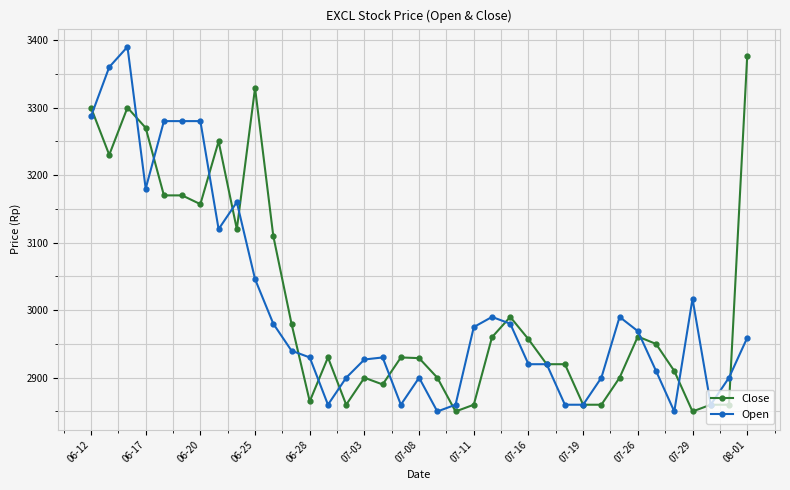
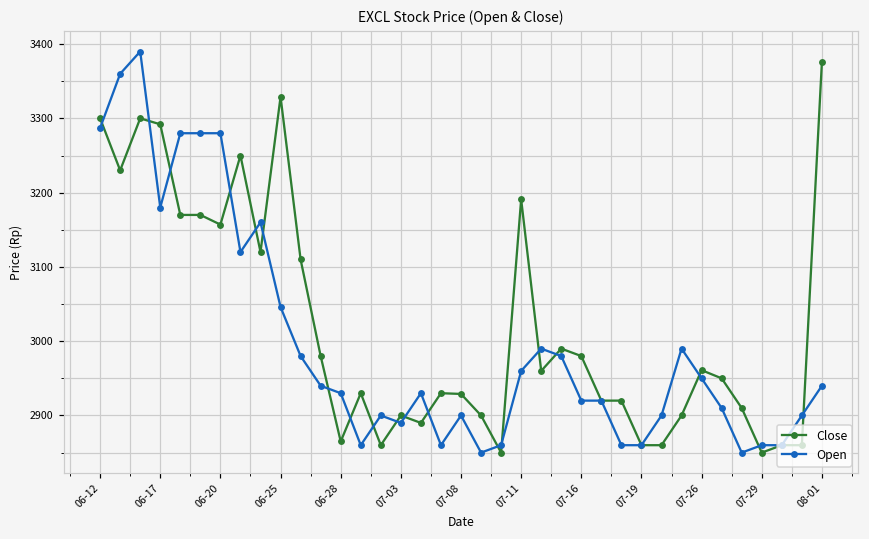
Close, 06-17: 3270 -> 3290
Open, 07-03: 2930 -> 2890
Close, 07-11: 2860 -> 3190
Open, 07-11: 2980 -> 2960
Close, 07-16: 2960 -> 2980
Open, 07-26: 2970 -> 2950
Open, 07-29: 3020 -> 2860
Open, 08-01: 2960 -> 2940
